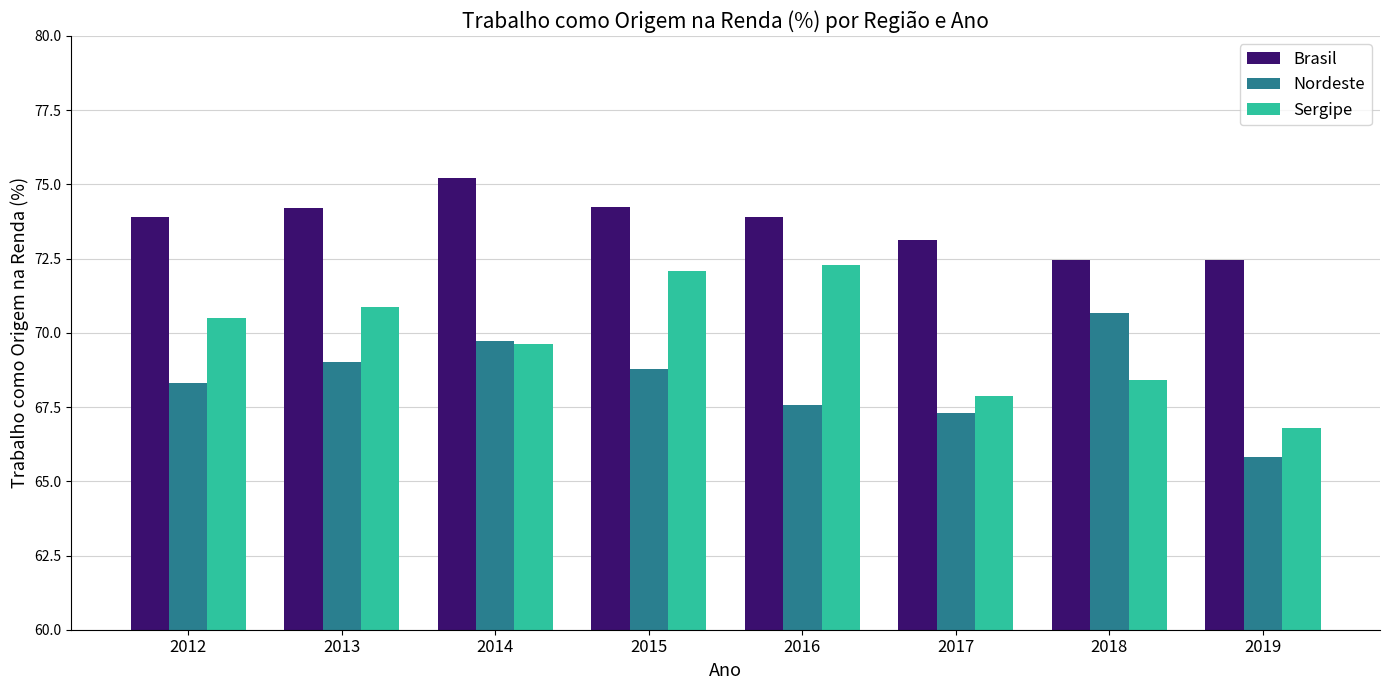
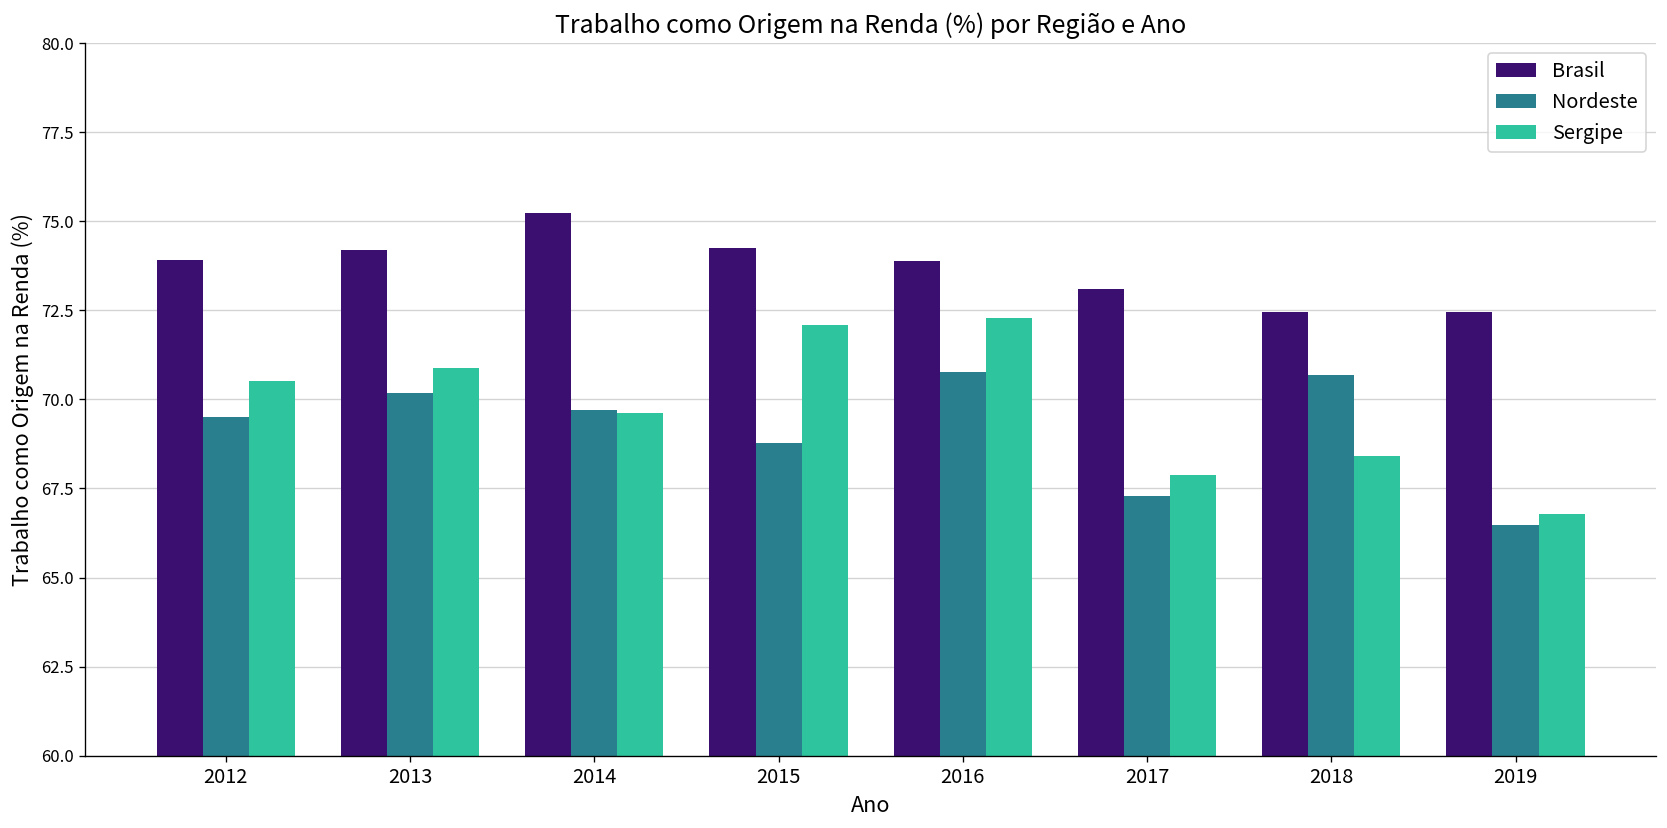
Nordeste, 2012: 68.3 -> 69.5
Nordeste, 2013: 69.0 -> 70.2
Nordeste, 2016: 67.6 -> 70.8
Nordeste, 2019: 65.8 -> 66.5
